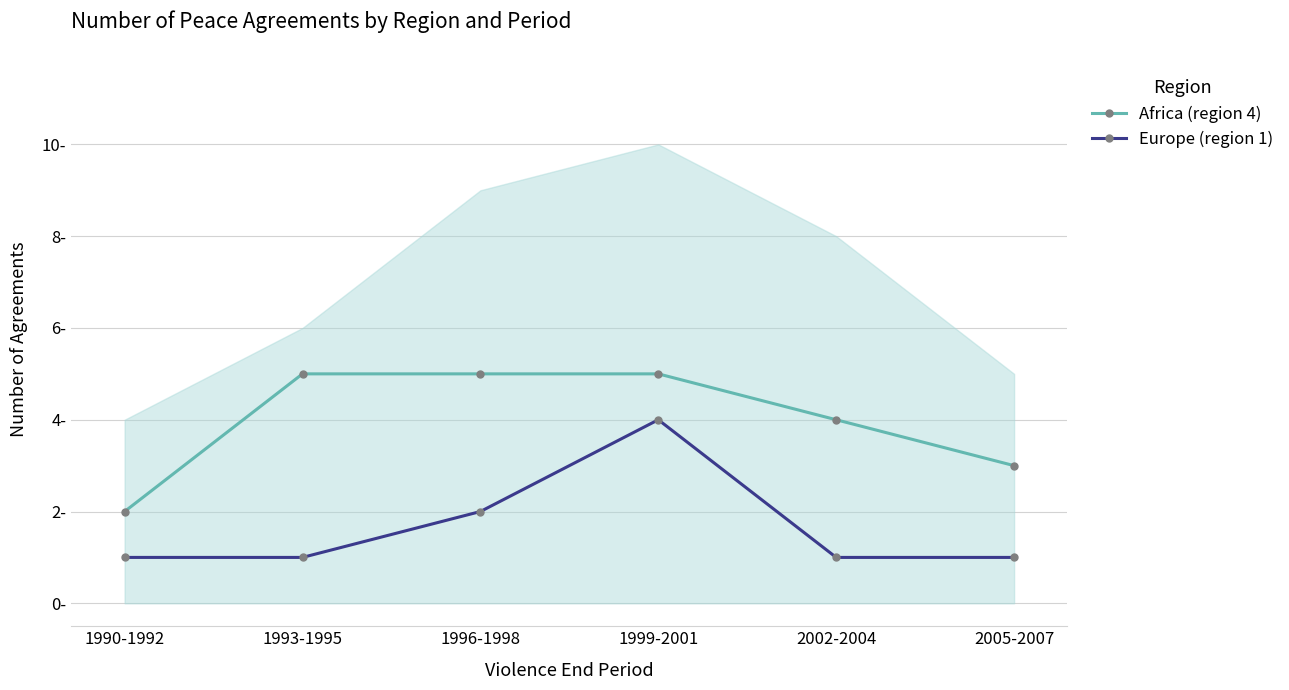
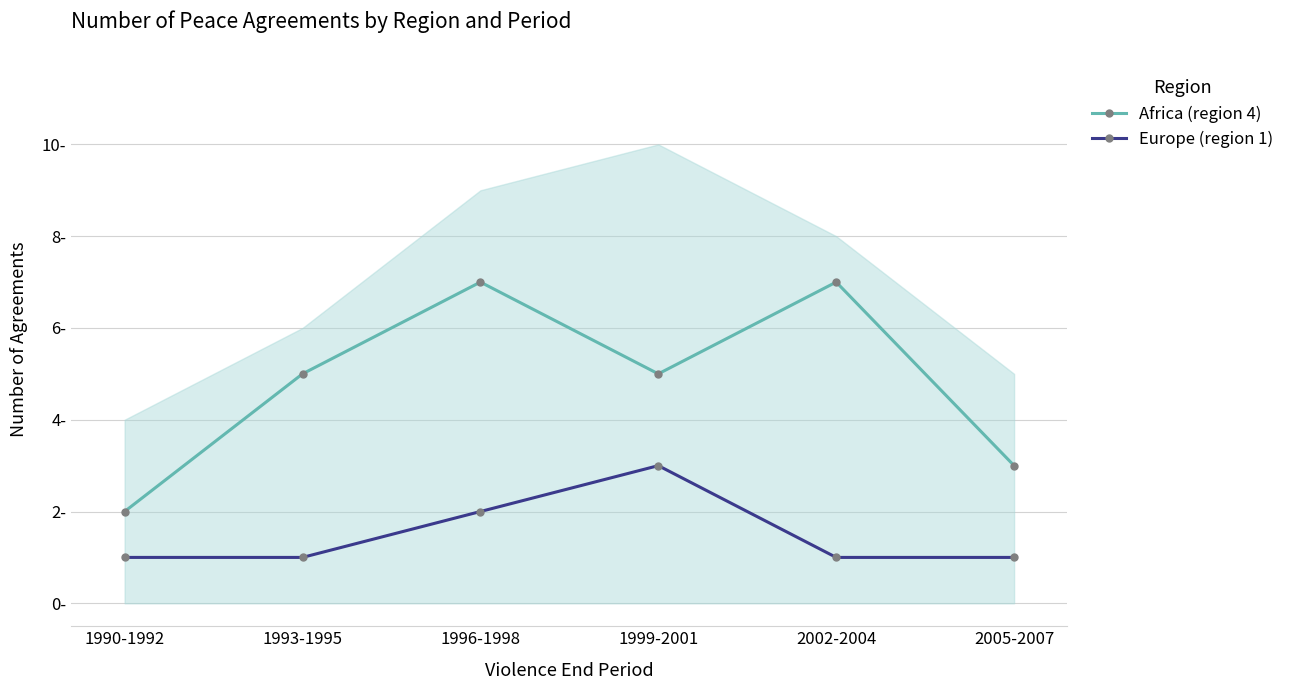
Africa (region 4), 1996-1998: 5- -> 7-
Europe (region 1), 1999-2001: 4- -> 3-
Africa (region 4), 2002-2004: 4- -> 7-
